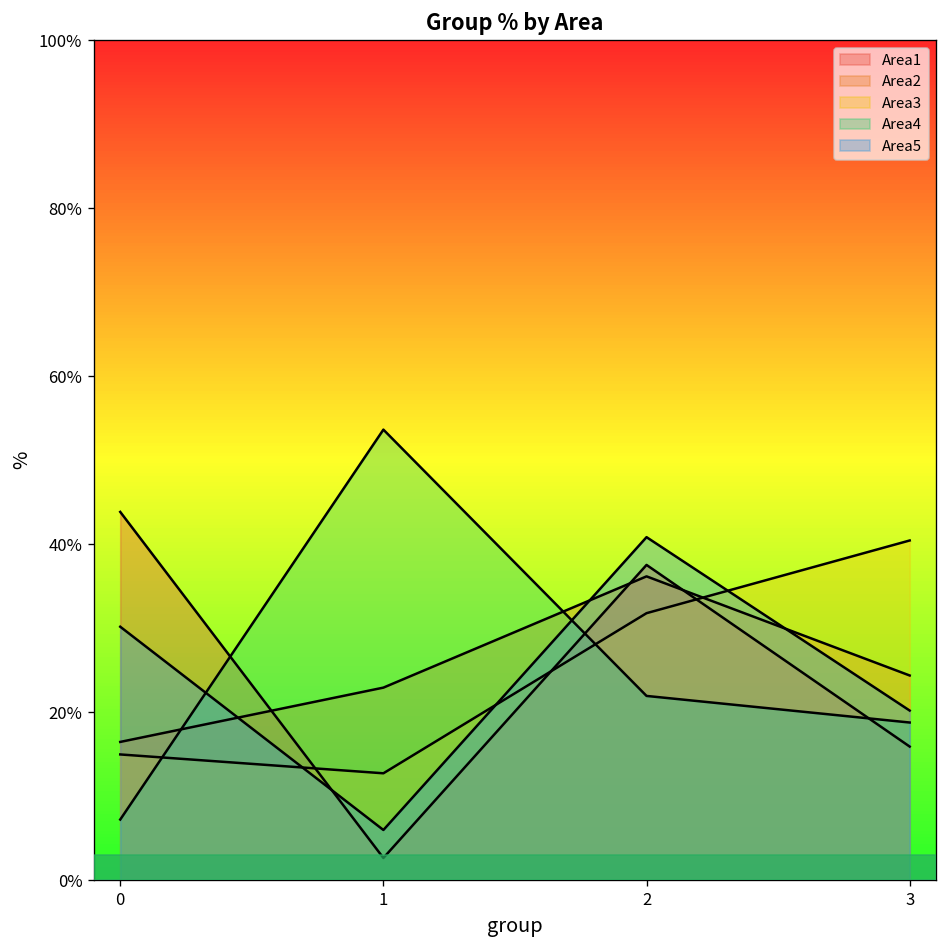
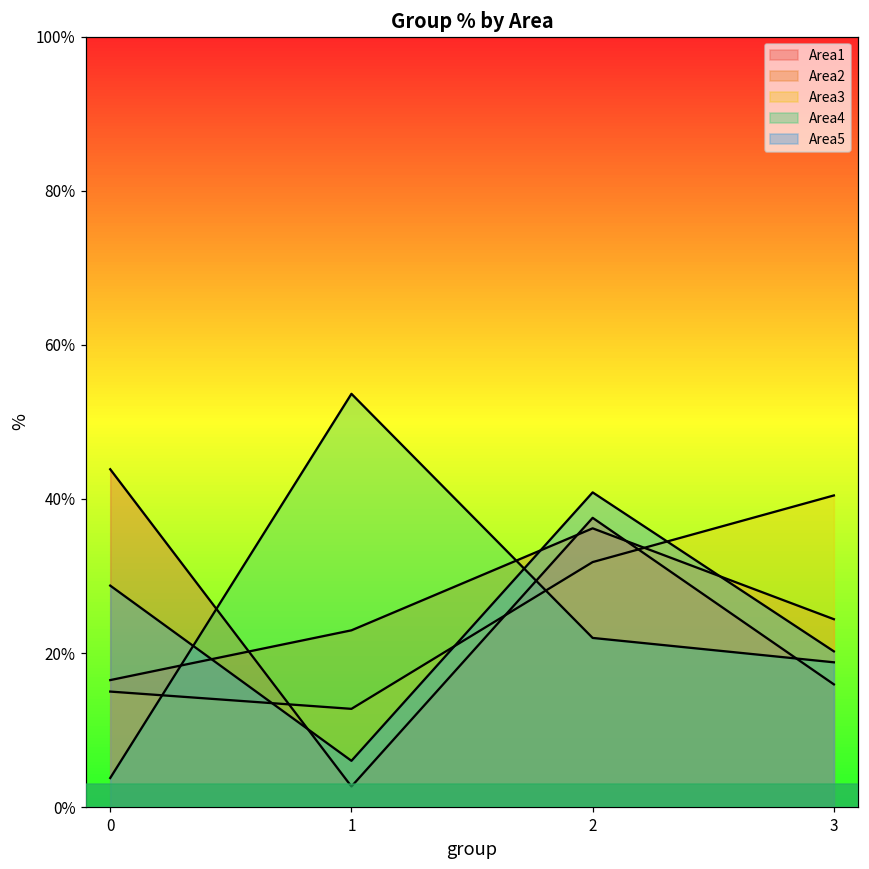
Area4, 0: 7% -> 4%
Area5, 0: 30% -> 29%
